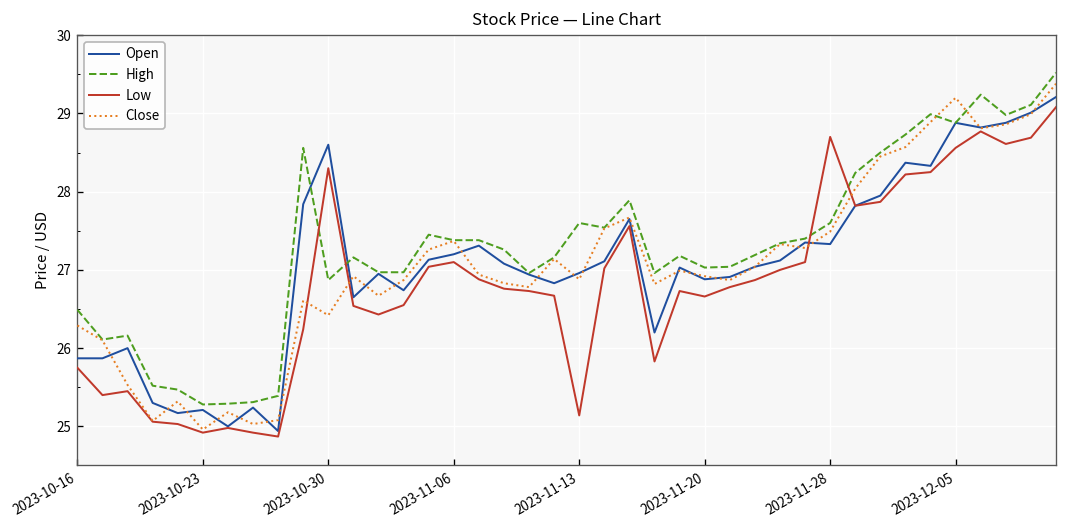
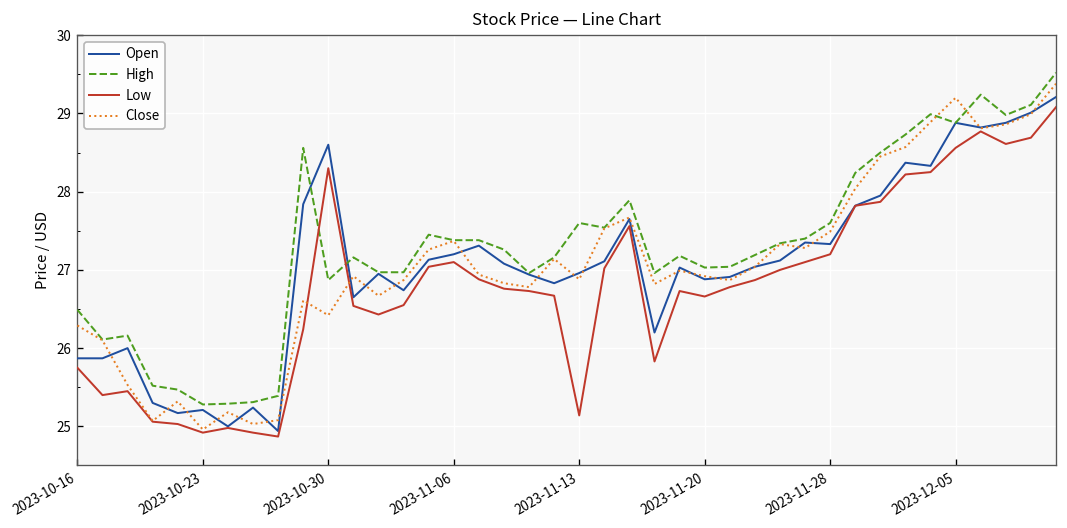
Low, 2023-11-28: 28.7 -> 27.2
